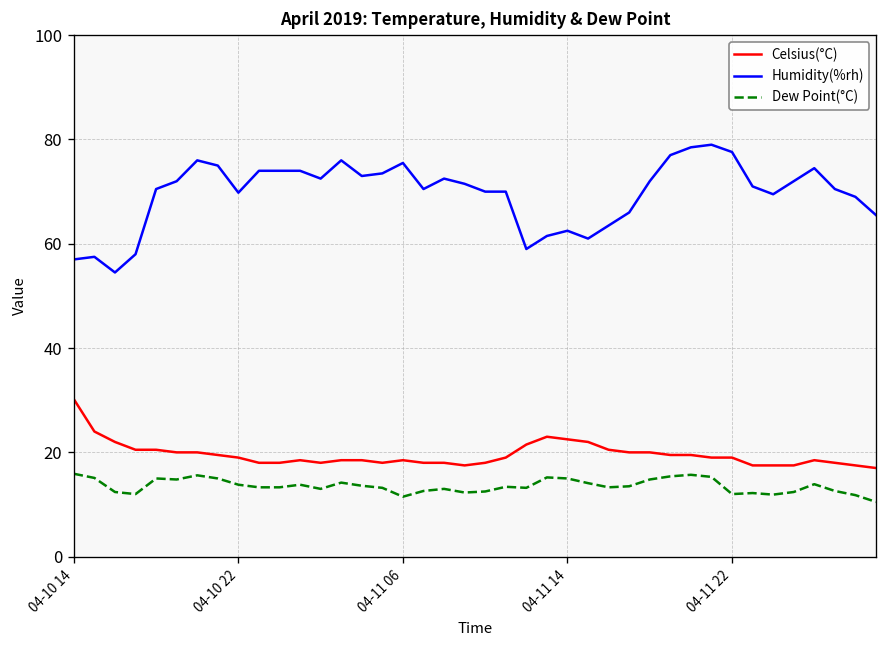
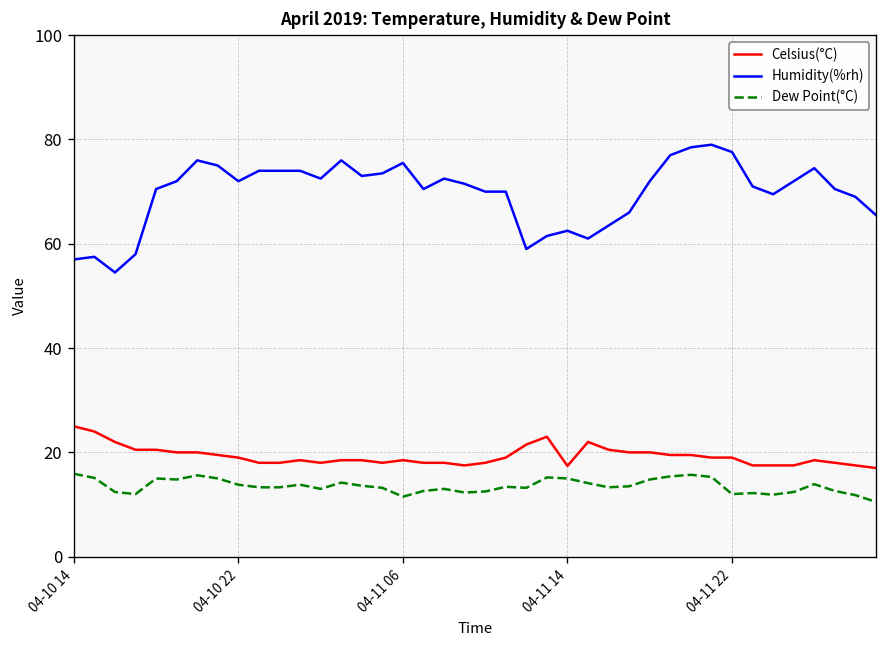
Celsius(°C), 04-10 14: 30 -> 25
Humidity(%rh), 04-10 22: 70 -> 72
Celsius(°C), 04-11 14: 23 -> 17
